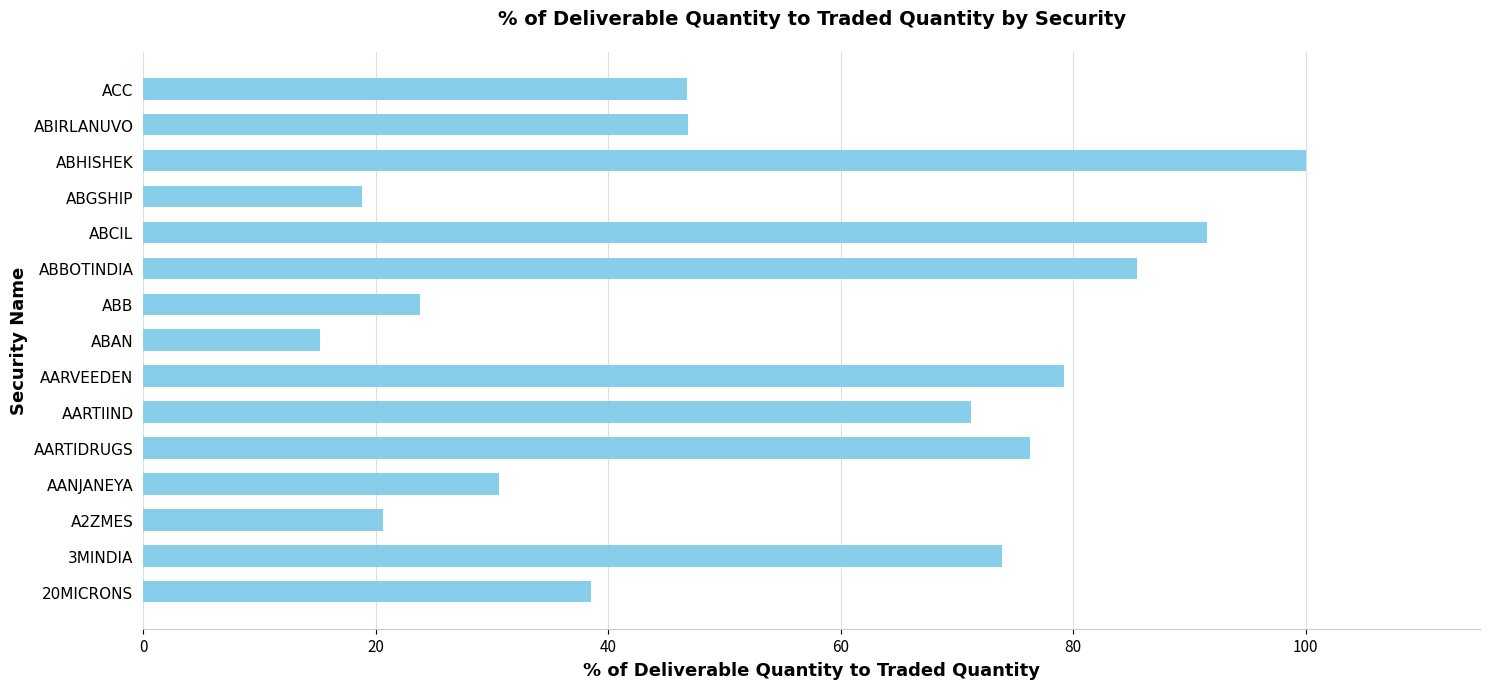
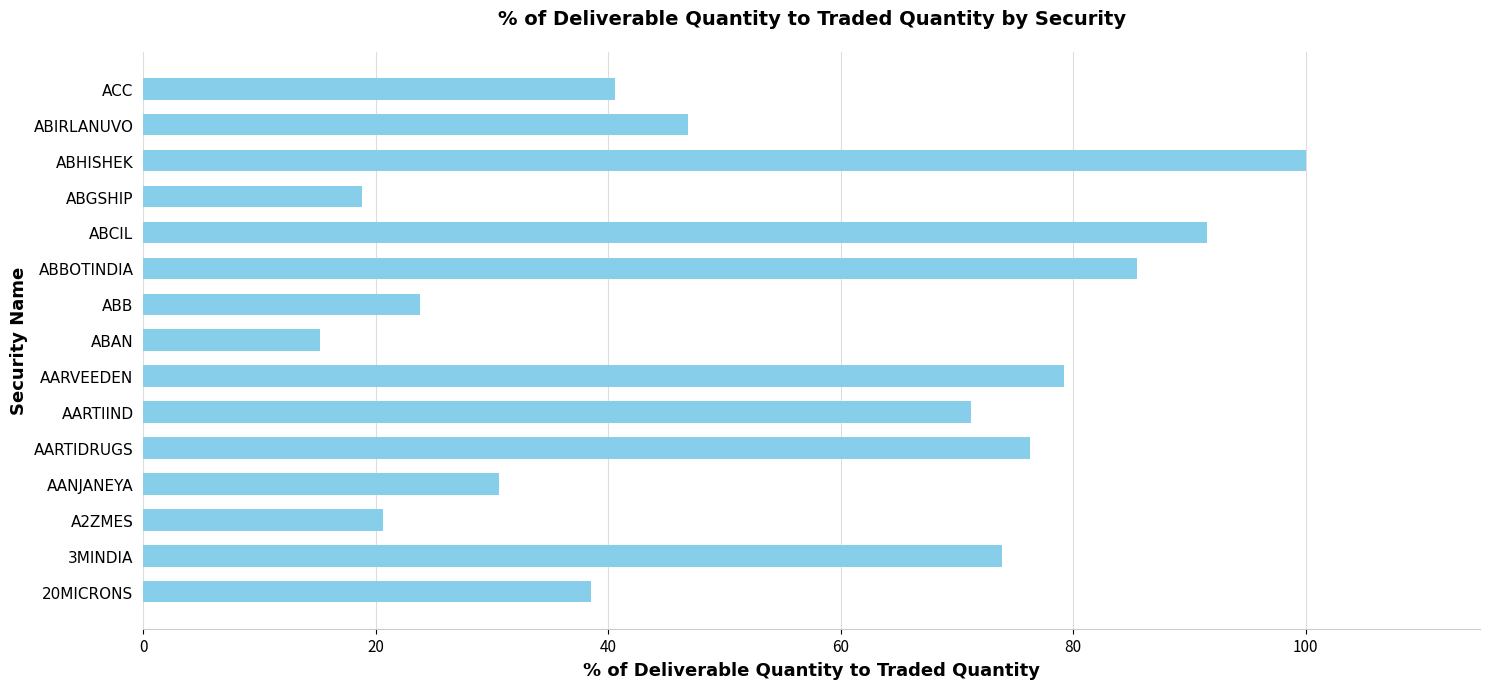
ACC: 46.8 -> 40.6
